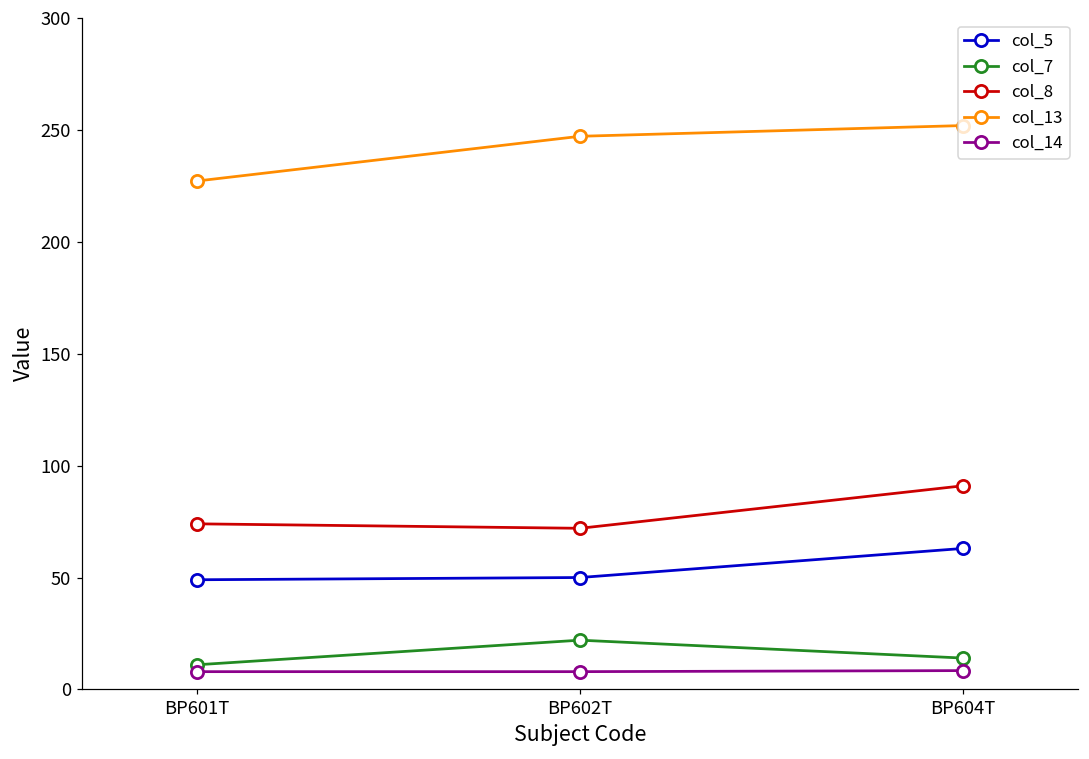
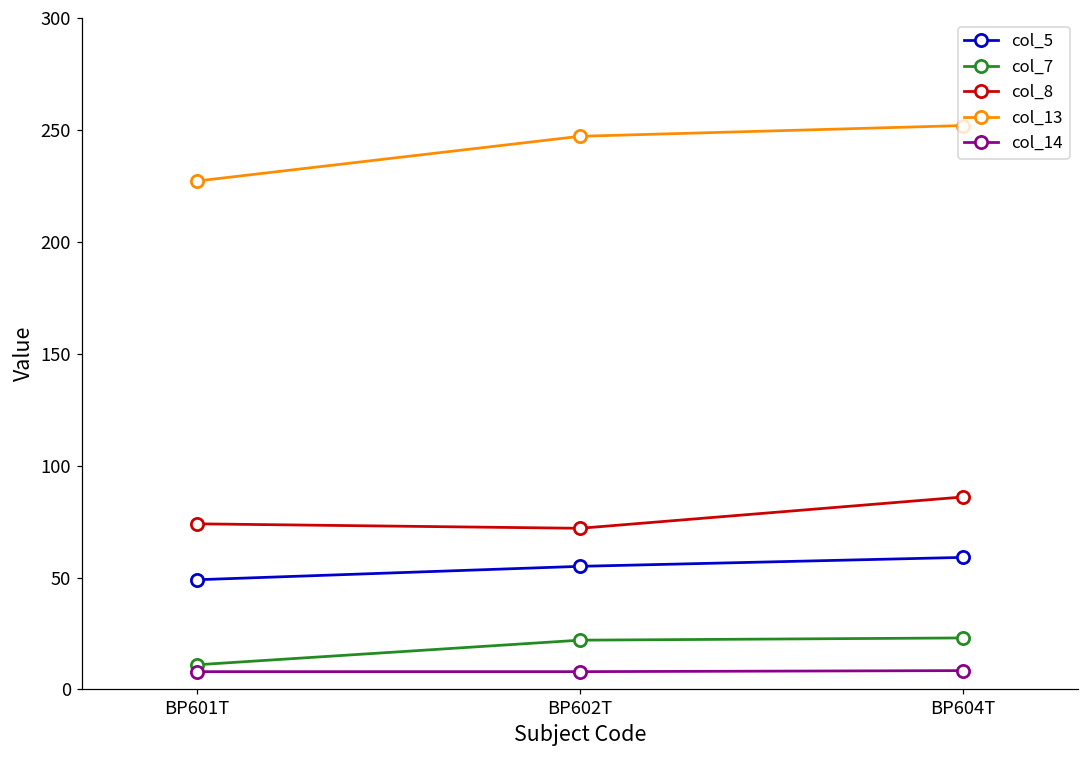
col_5, BP602T: 50 -> 55
col_5, BP604T: 63 -> 59
col_7, BP604T: 14 -> 23
col_8, BP604T: 91 -> 86
